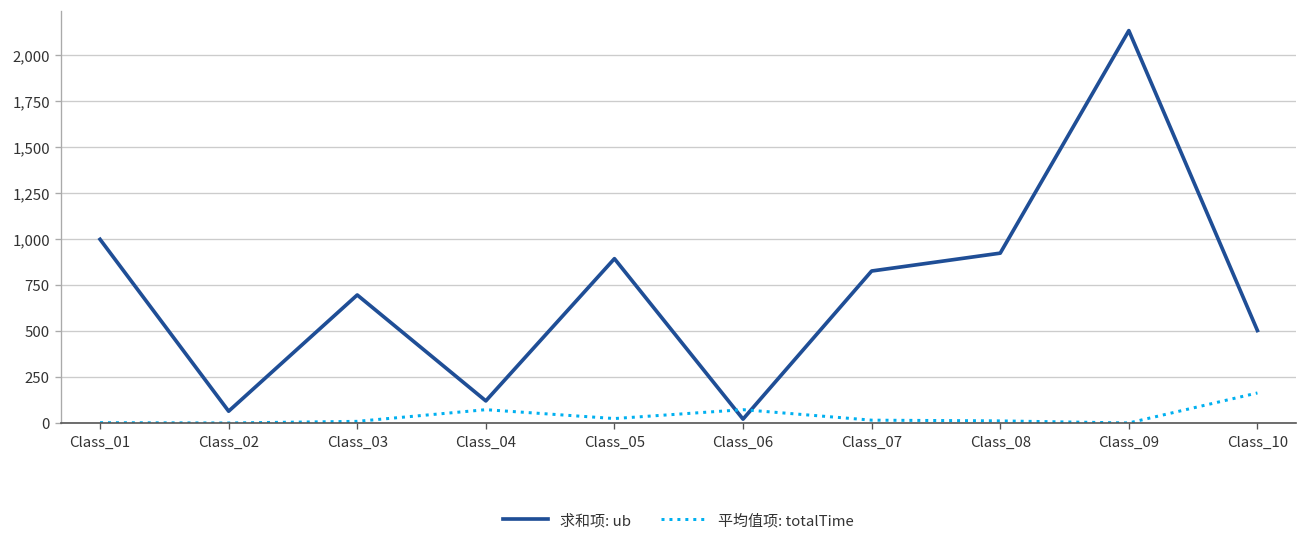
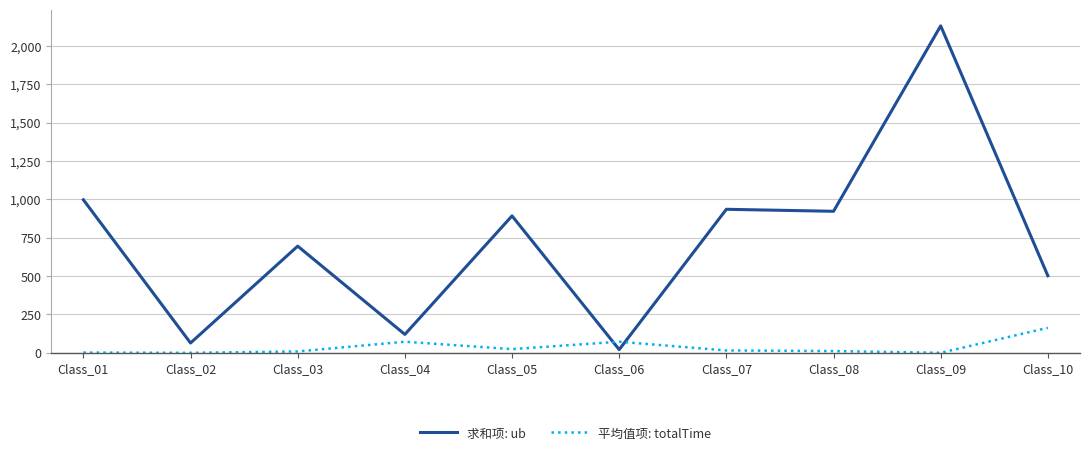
求和项: ub, Class_07: 830 -> 940
